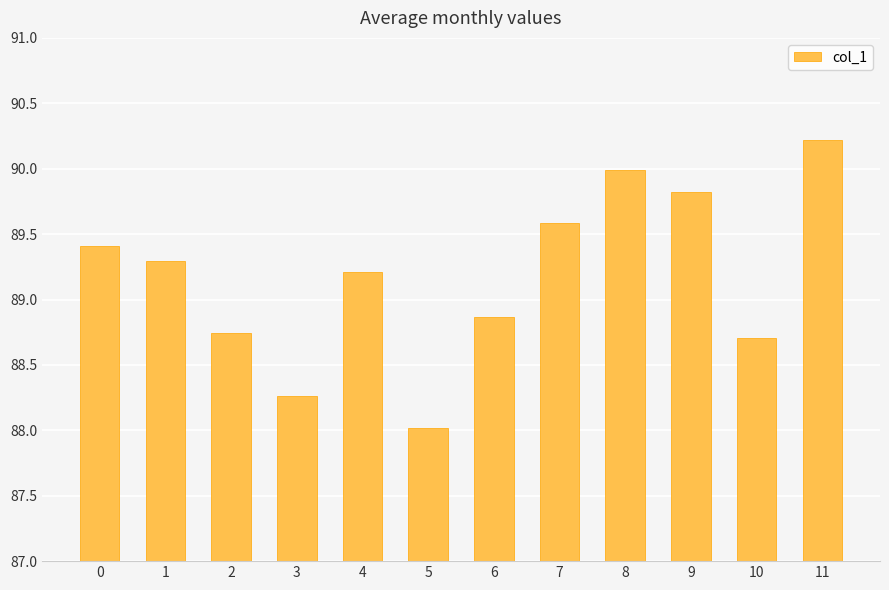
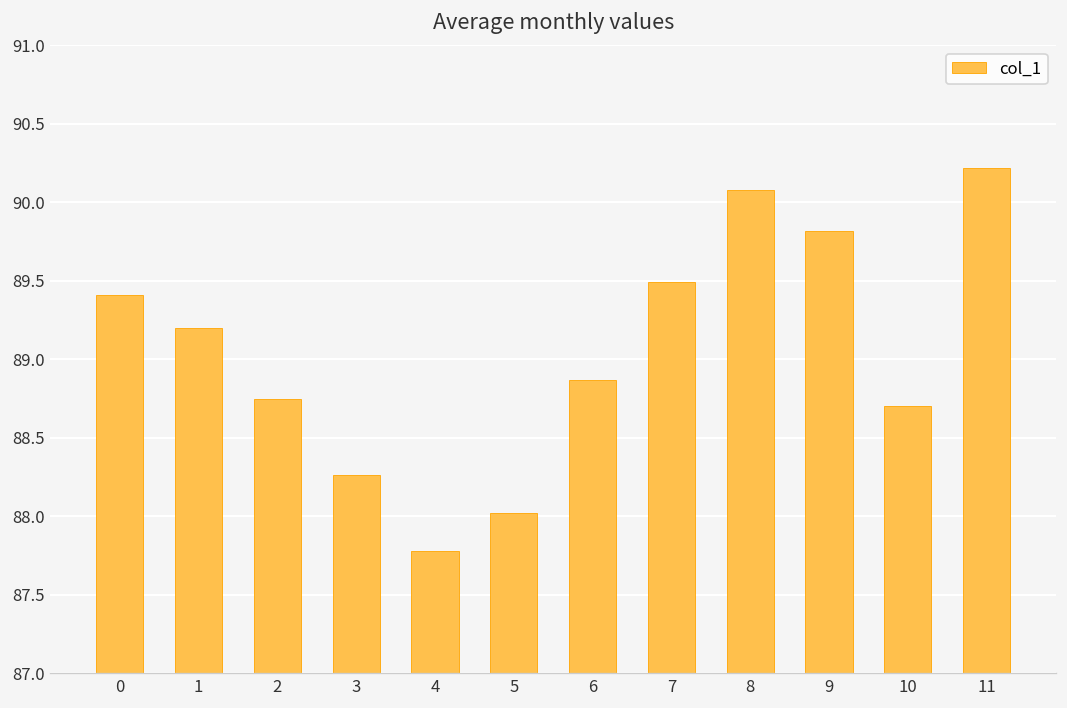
1: 89.29 -> 89.20
4: 89.21 -> 87.78
7: 89.58 -> 89.49
8: 89.99 -> 90.08
